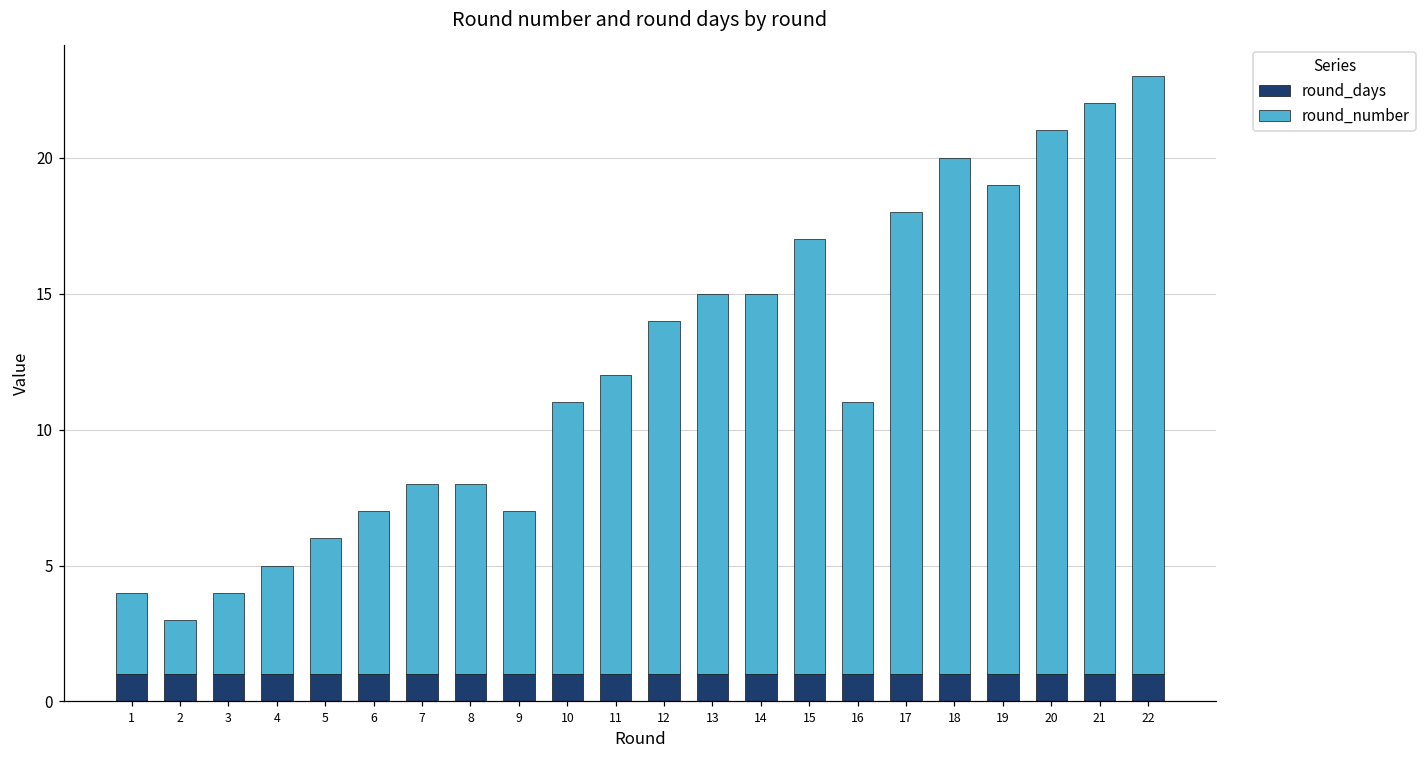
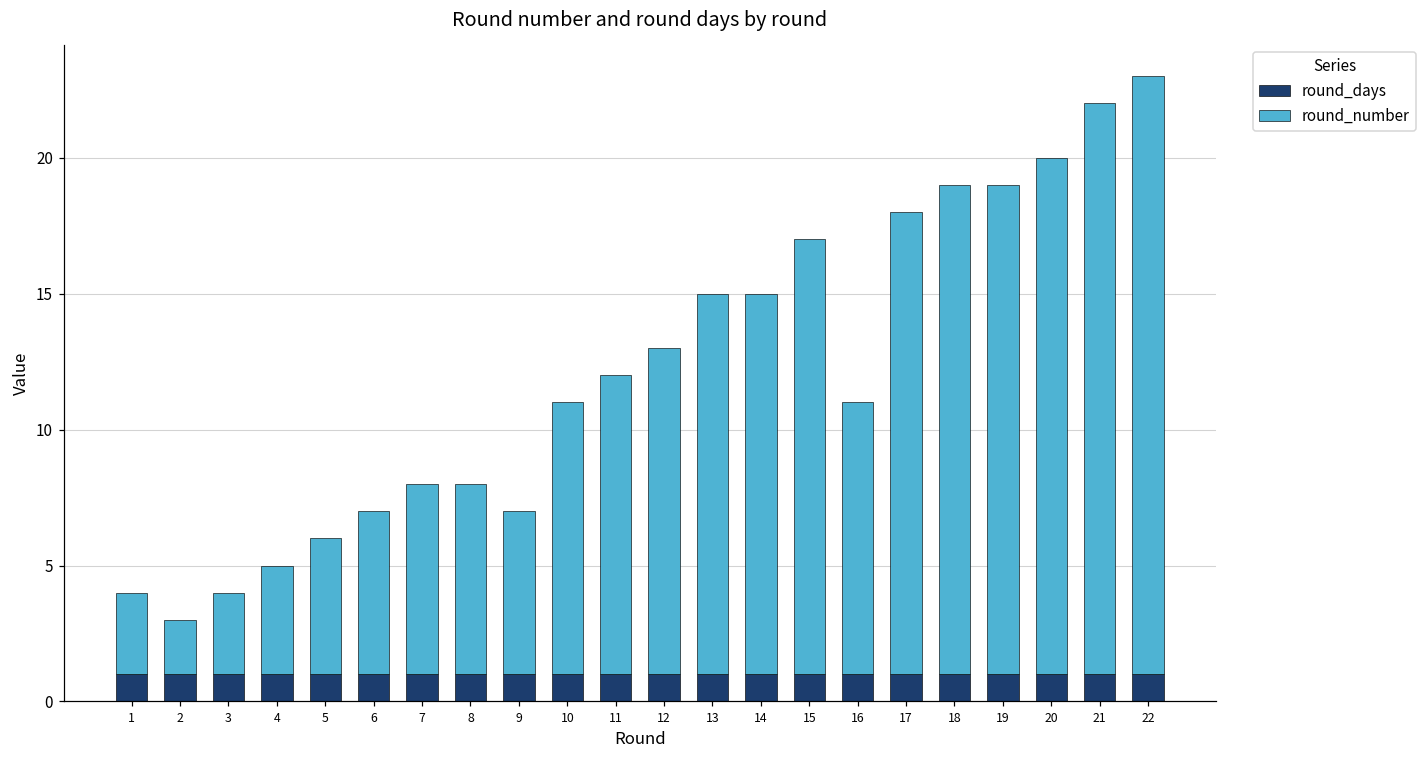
round_number, 12: 13 -> 12
round_number, 18: 19 -> 18
round_number, 20: 20 -> 19
